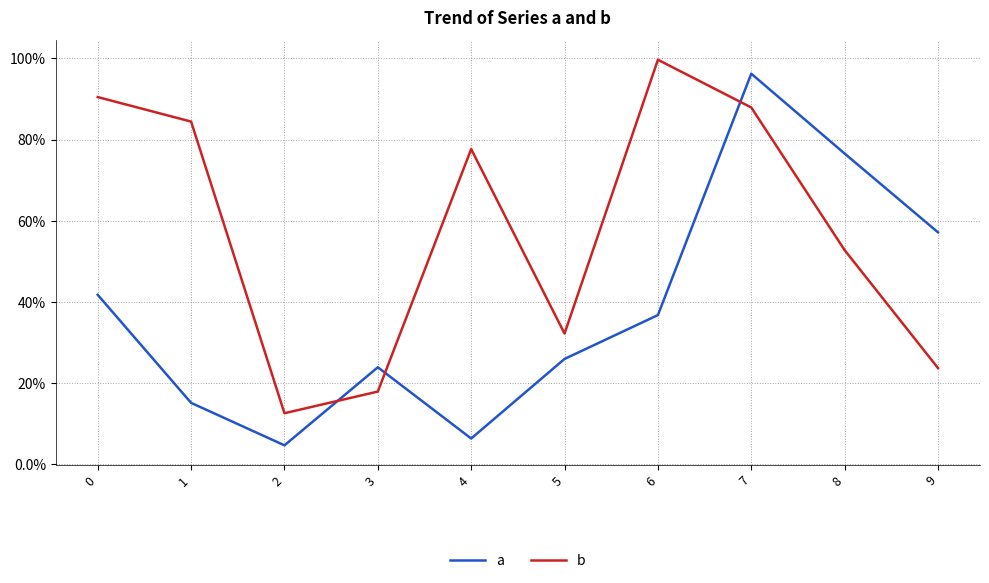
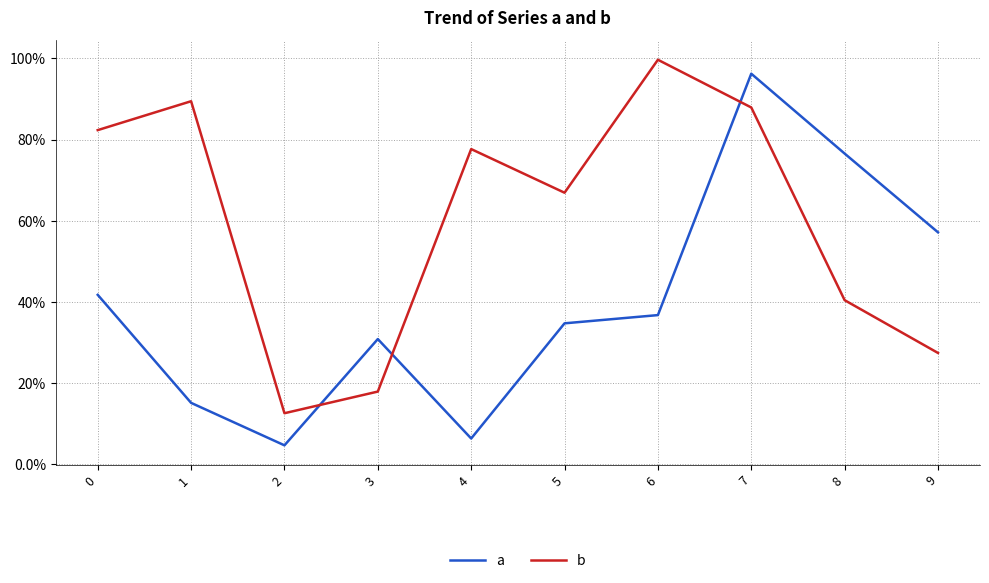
b, 0: 90% -> 82%
b, 1: 84% -> 89%
a, 3: 24% -> 31%
a, 5: 26% -> 35%
b, 5: 32% -> 67%
b, 8: 53% -> 40%
b, 9: 24% -> 27%
